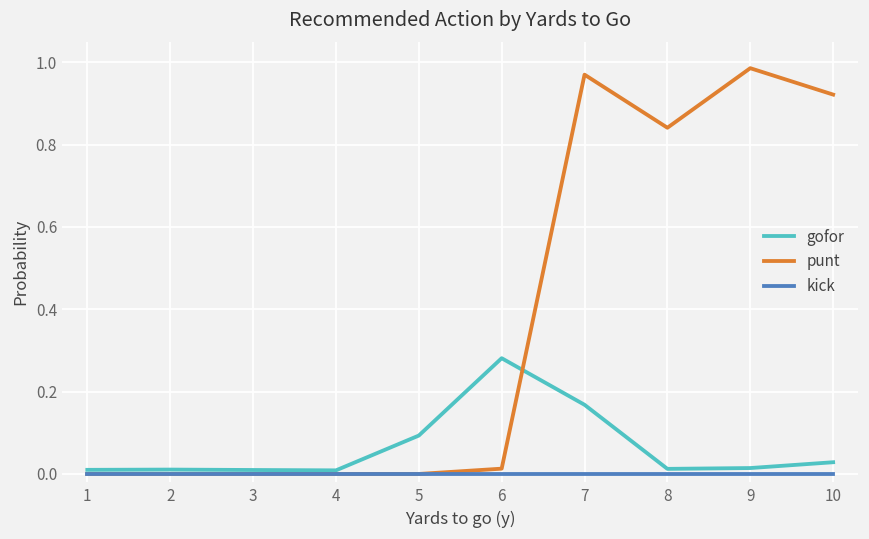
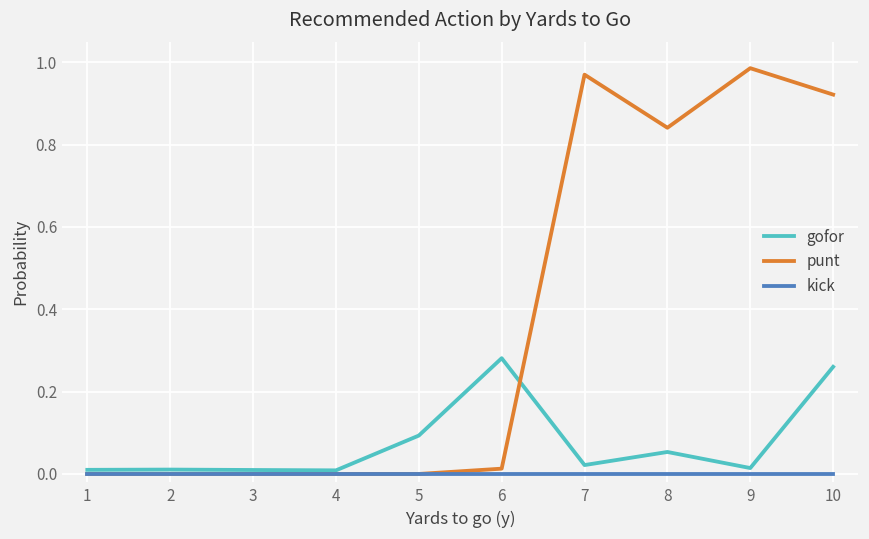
gofor, 7: 0.17 -> 0.02
gofor, 8: 0.01 -> 0.05
gofor, 10: 0.03 -> 0.26
